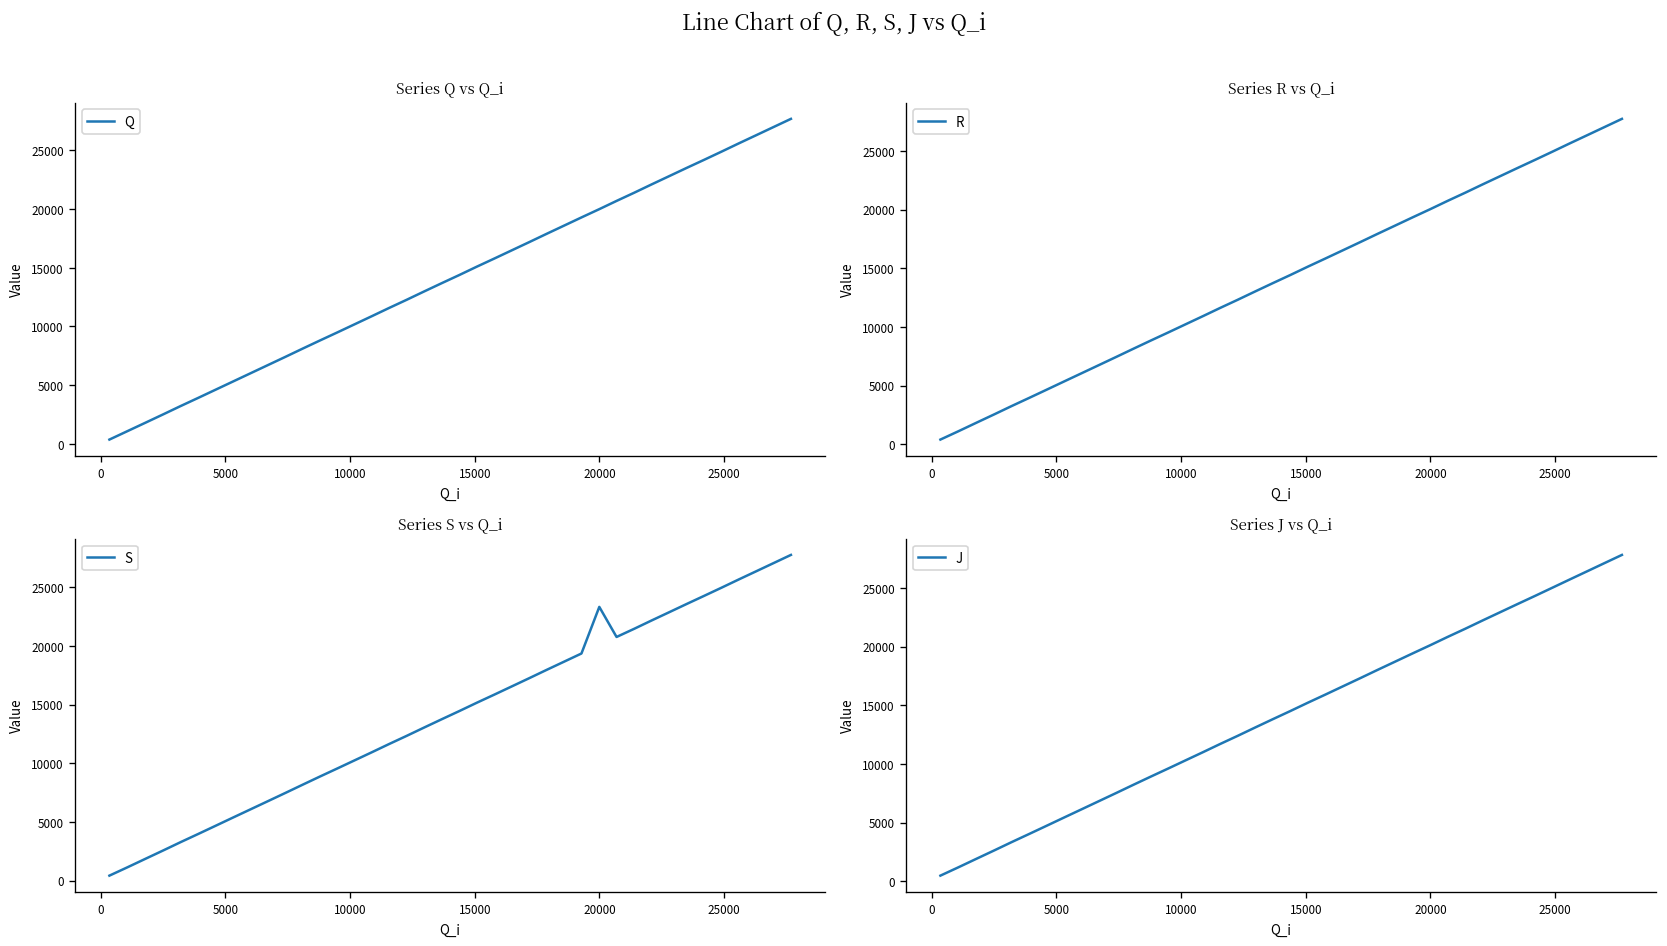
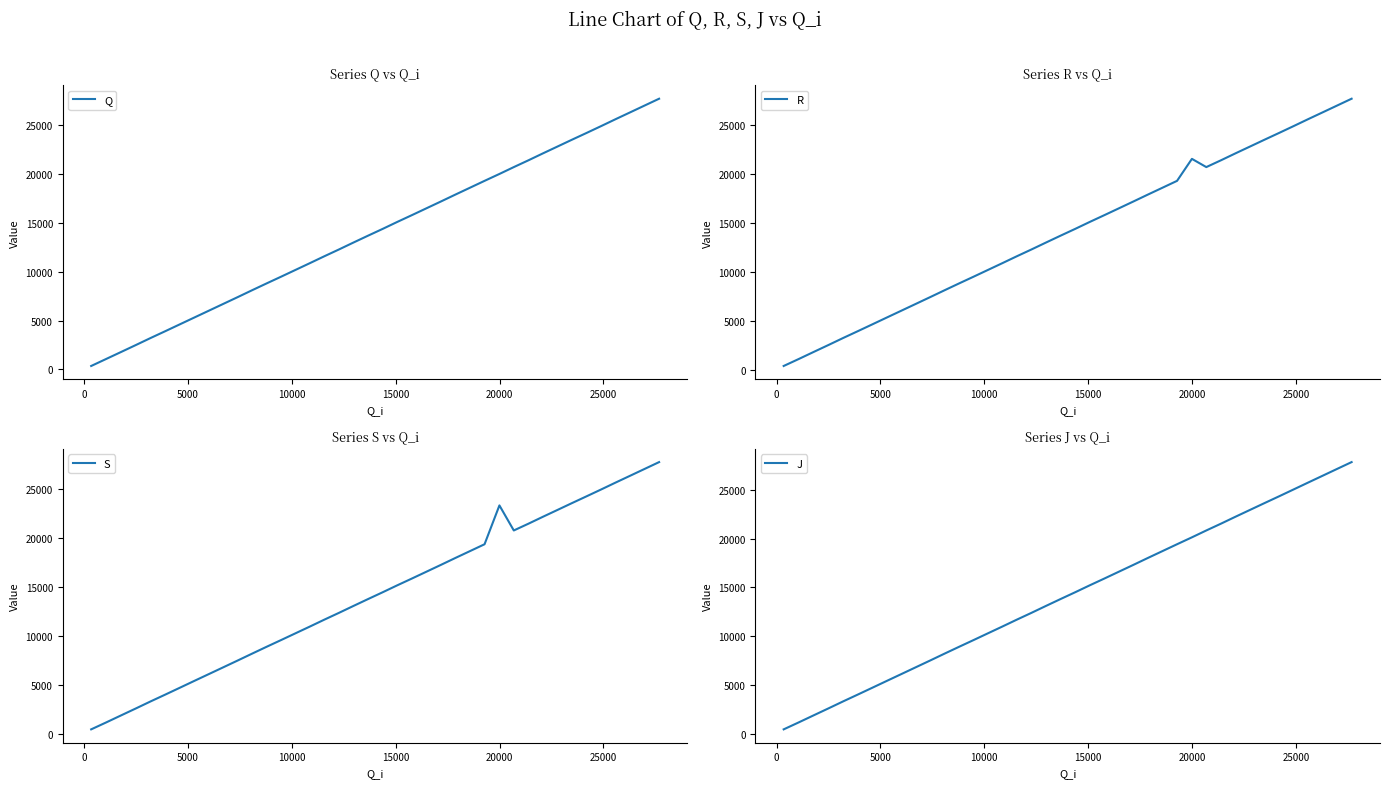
Series R vs Q_i, 20000: 20000 -> 22000
